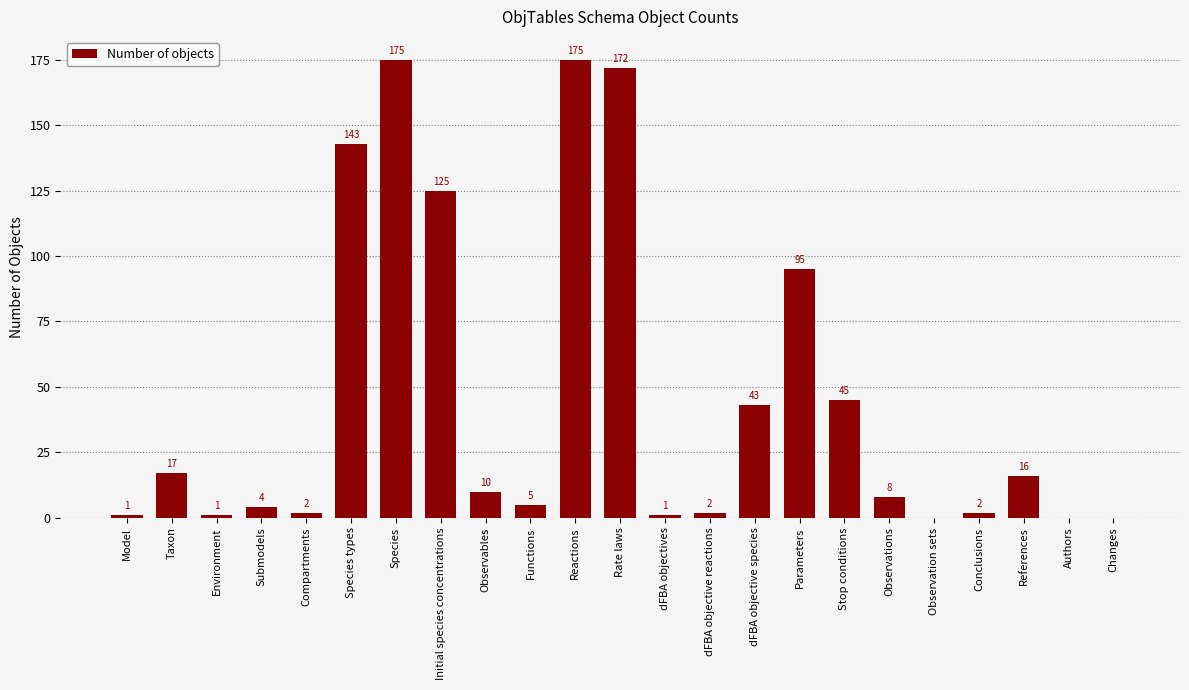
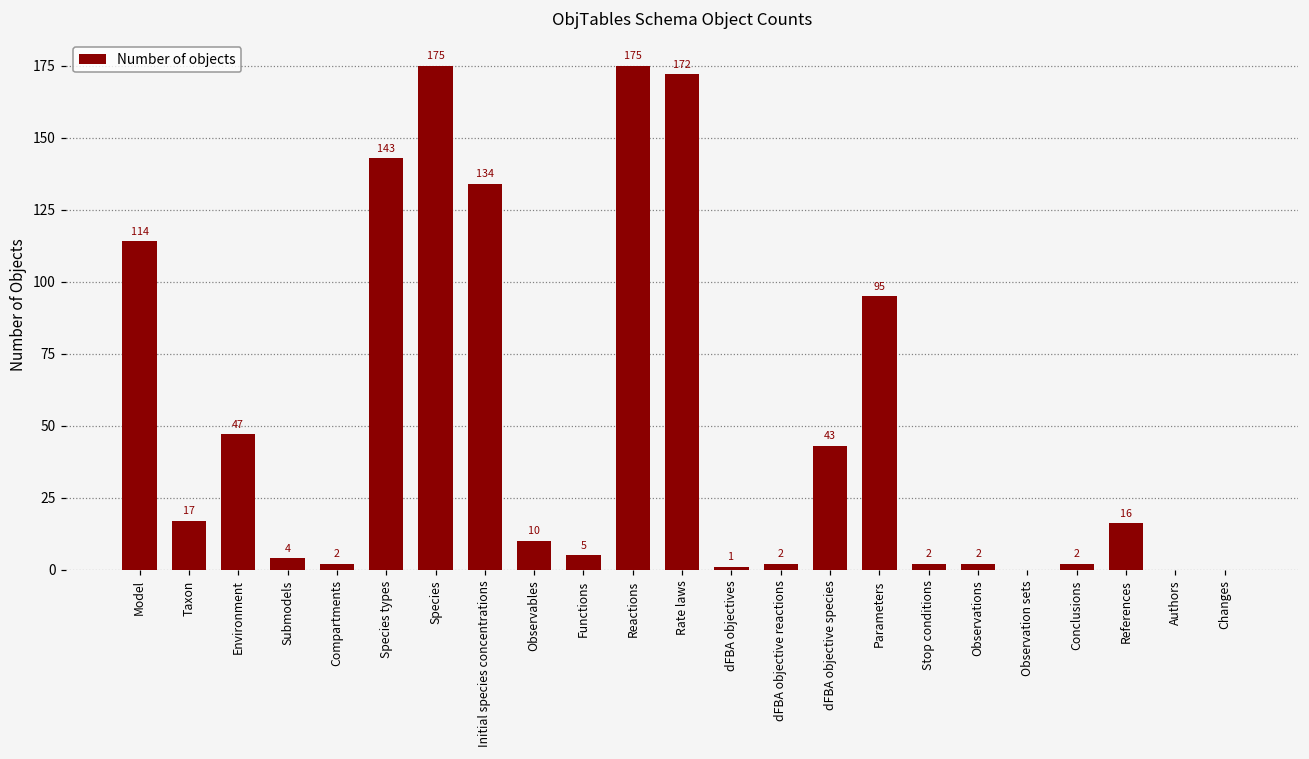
Model: 1 -> 114
Environment: 1 -> 47
Initial species concentrations: 125 -> 134
Stop conditions: 45 -> 2
Observations: 8 -> 2
